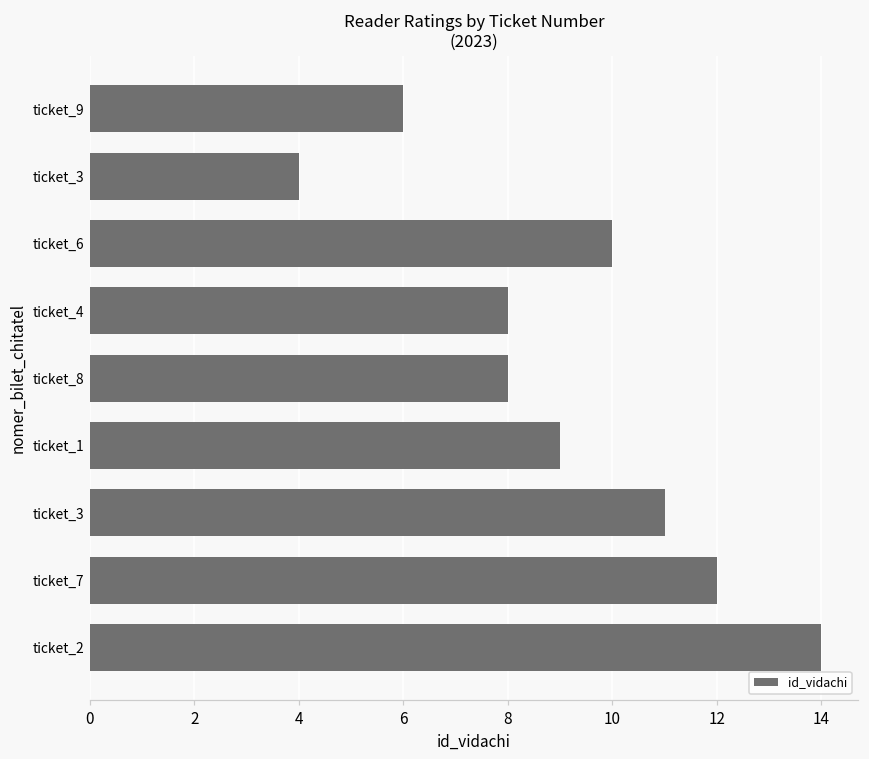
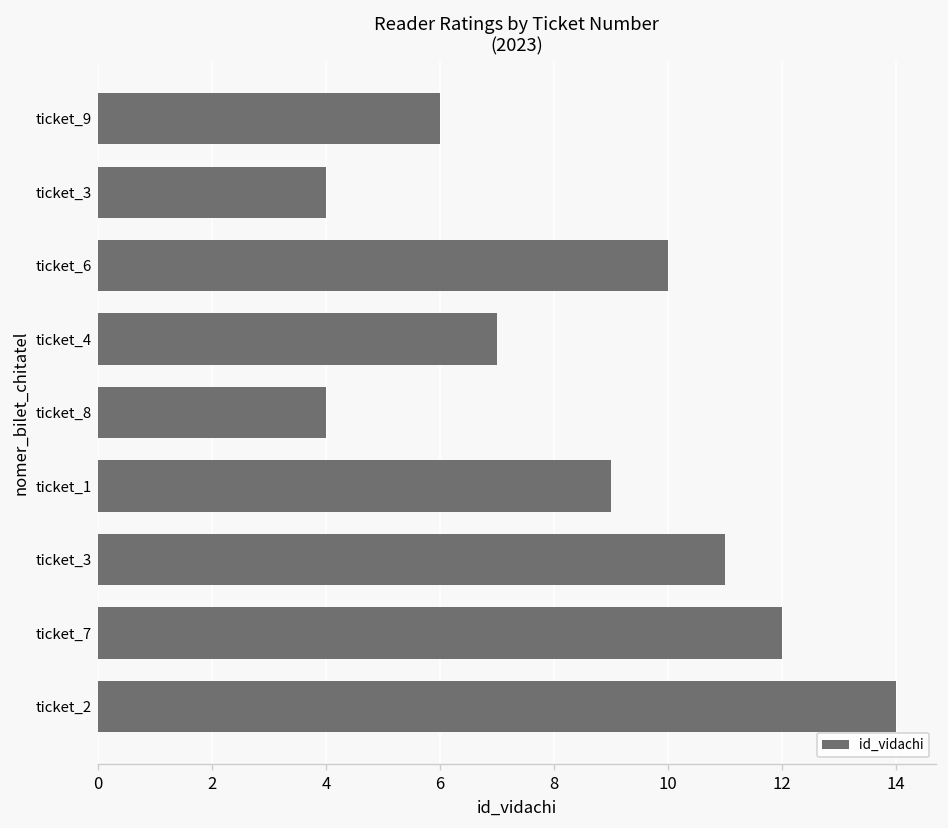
ticket_4: 8 -> 7
ticket_8: 8 -> 4
